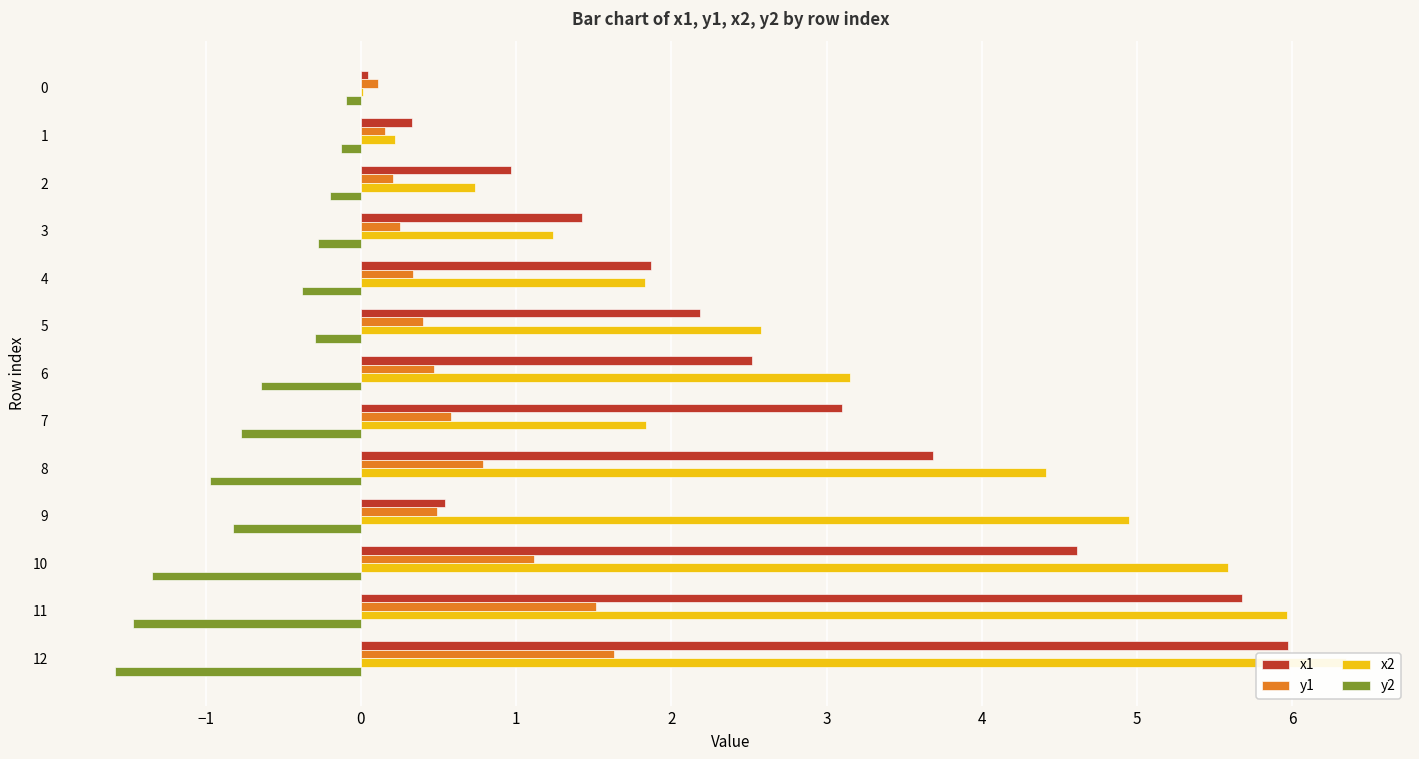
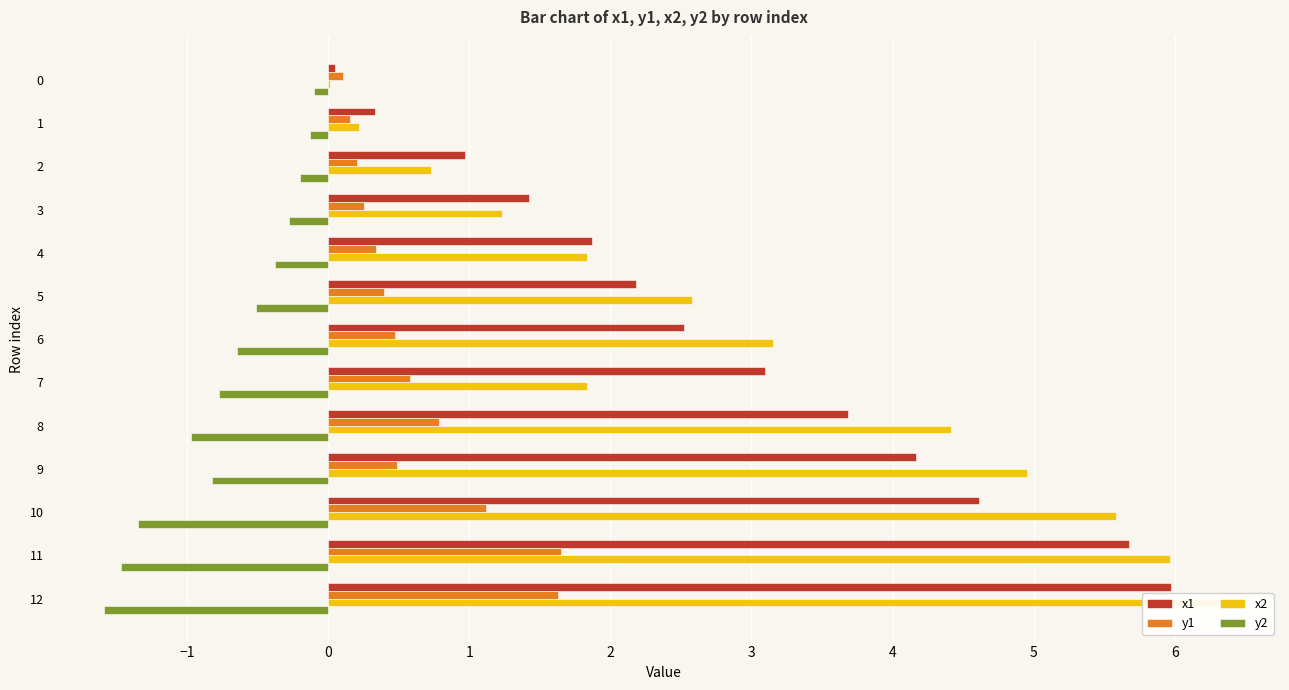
y2, 5: -0.30 -> -0.51
x1, 9: 0.54 -> 4.17
y1, 11: 1.51 -> 1.65
